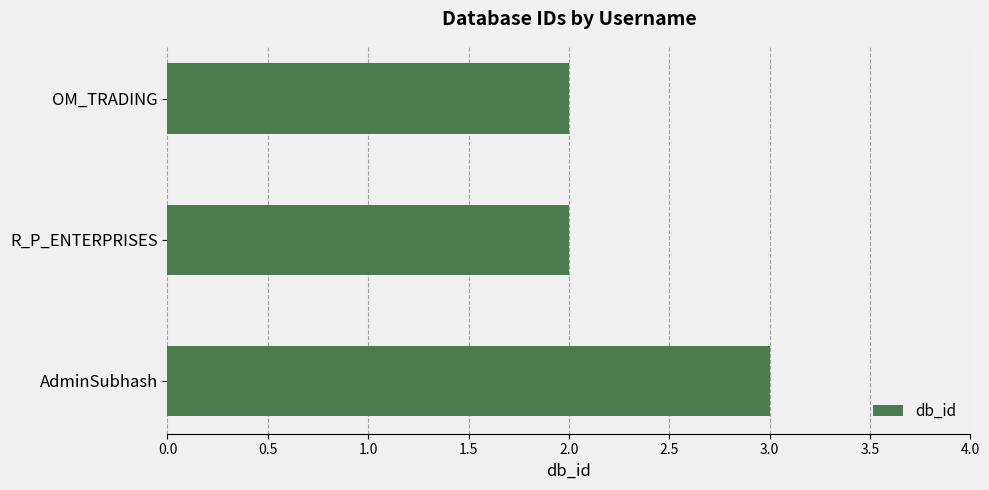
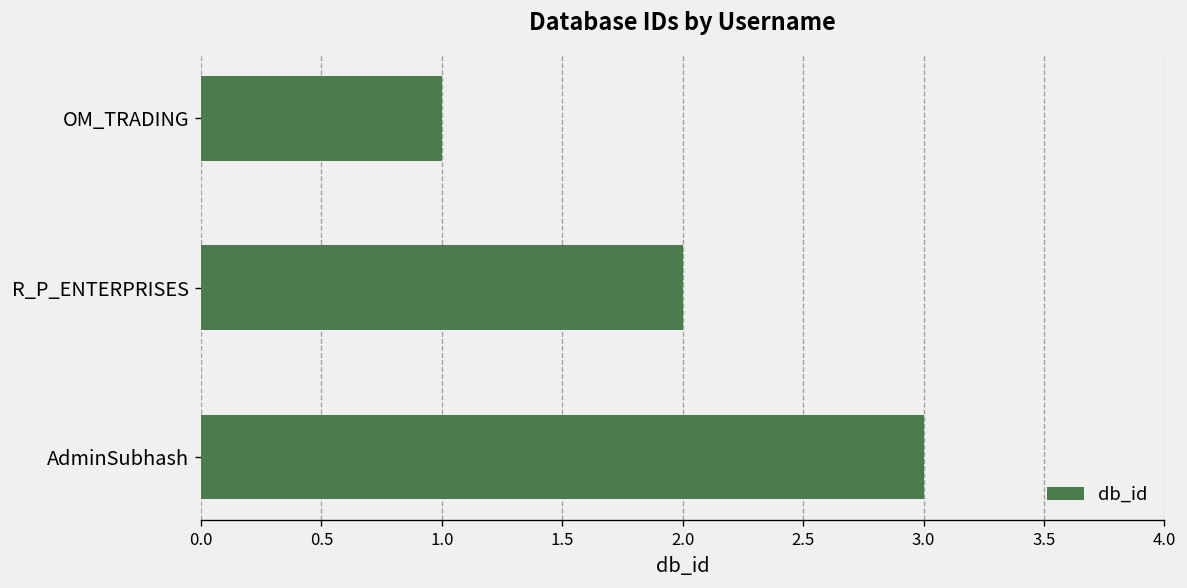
OM_TRADING: 2 -> 1
